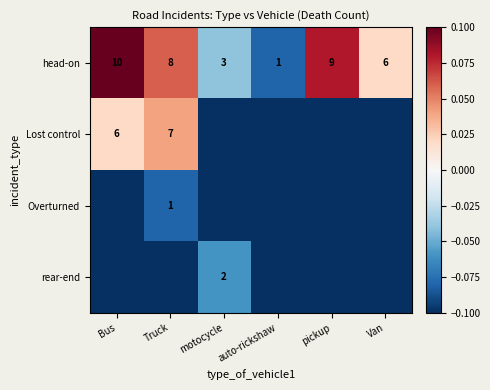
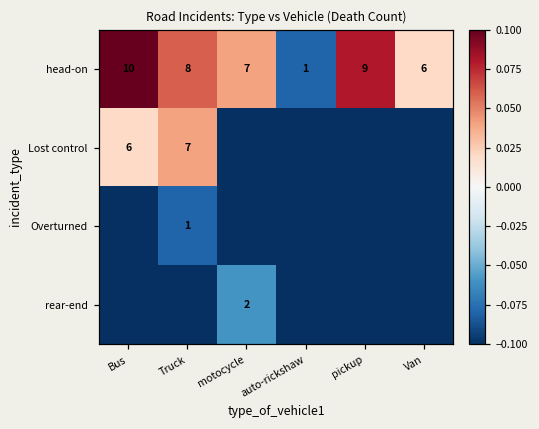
head-on, motocycle: 3 -> 7
